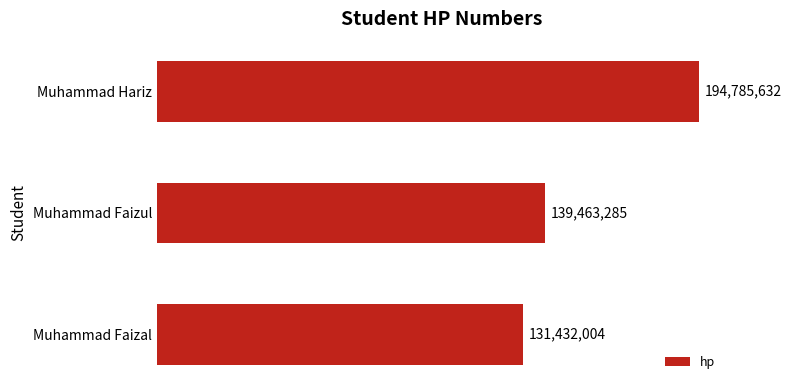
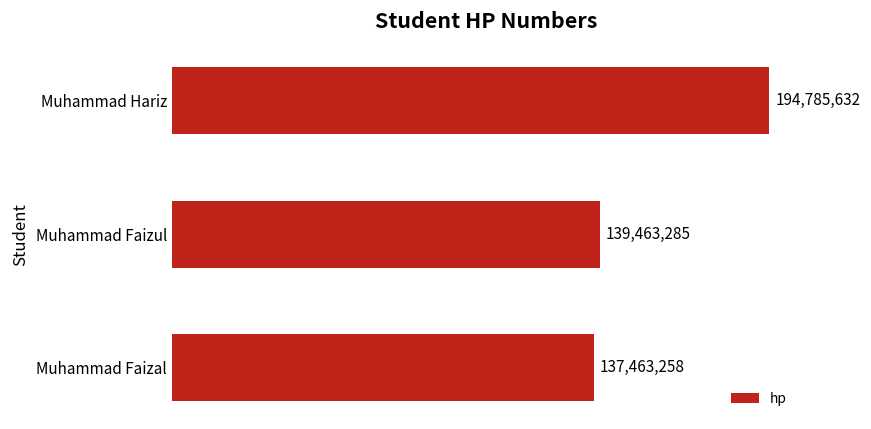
Muhammad Faizal: 131,432,004 -> 137,463,258
